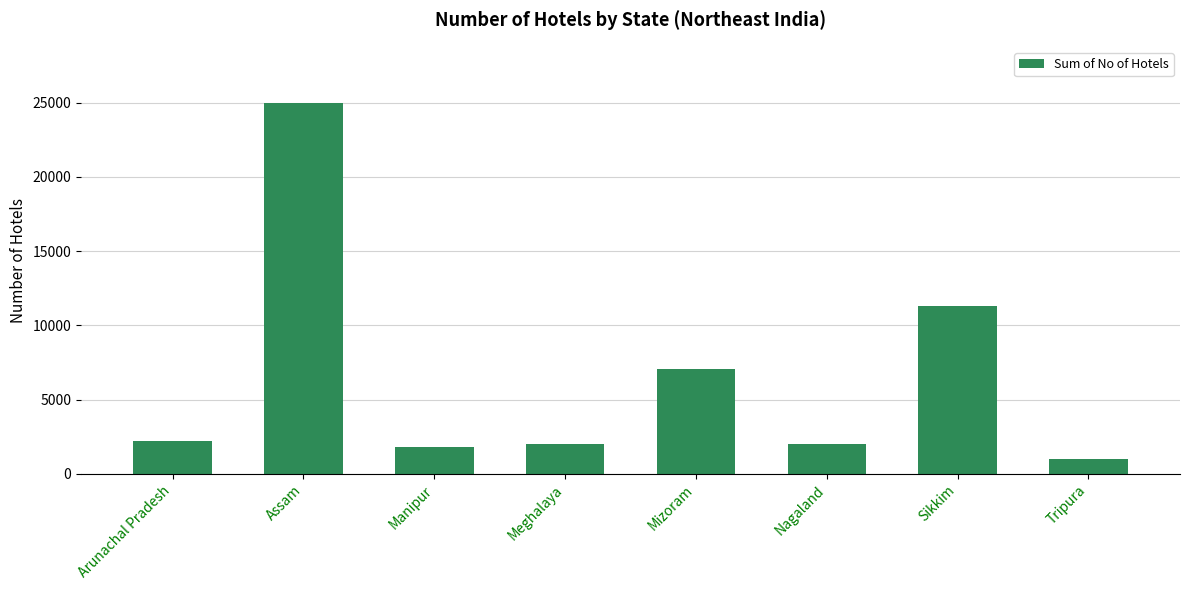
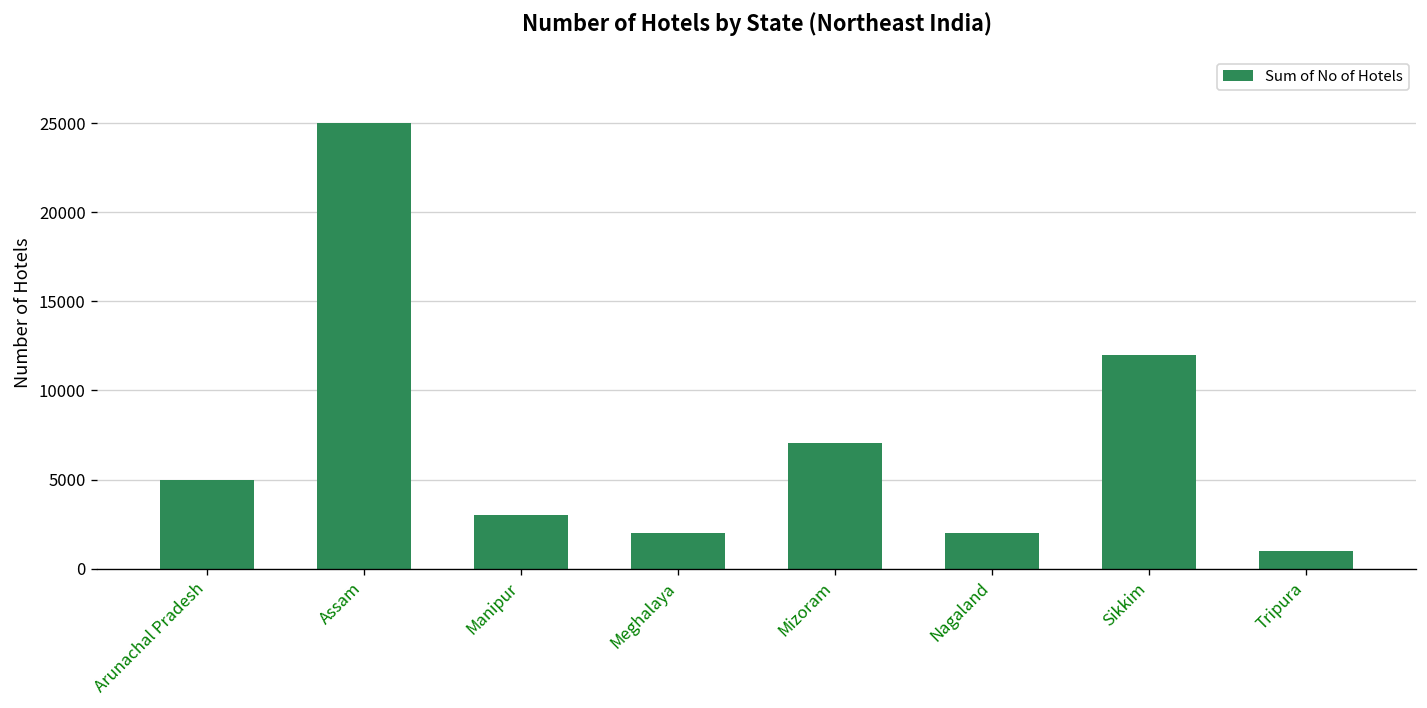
Arunachal Pradesh: 2200 -> 5000
Manipur: 1800 -> 3000
Sikkim: 11300 -> 12000
